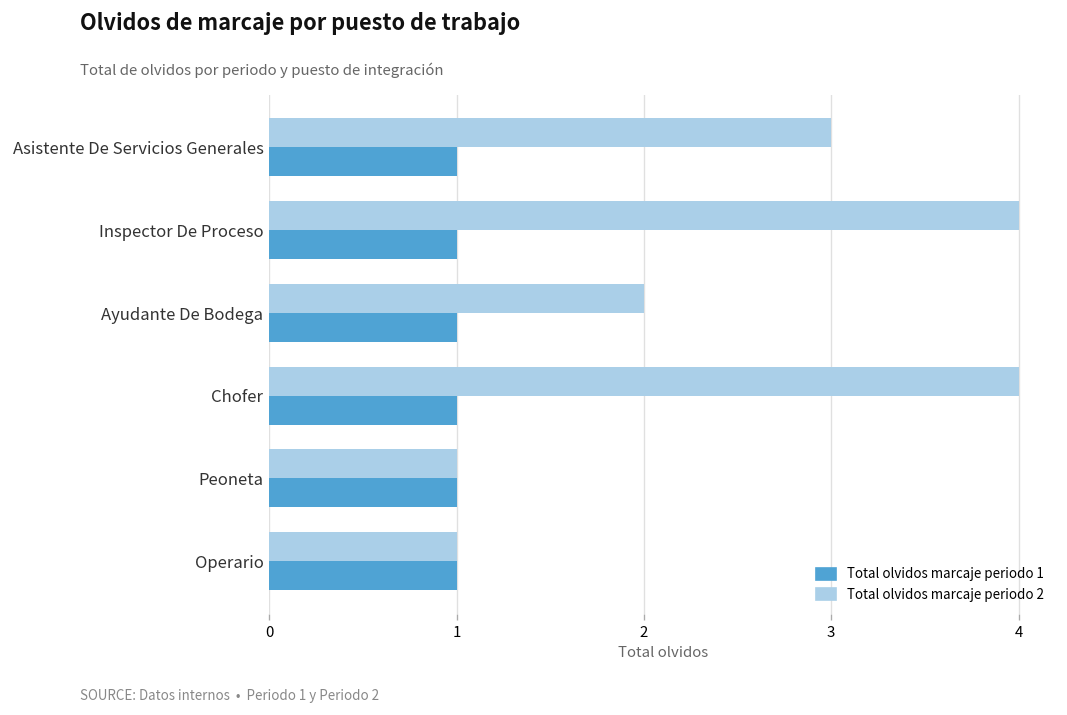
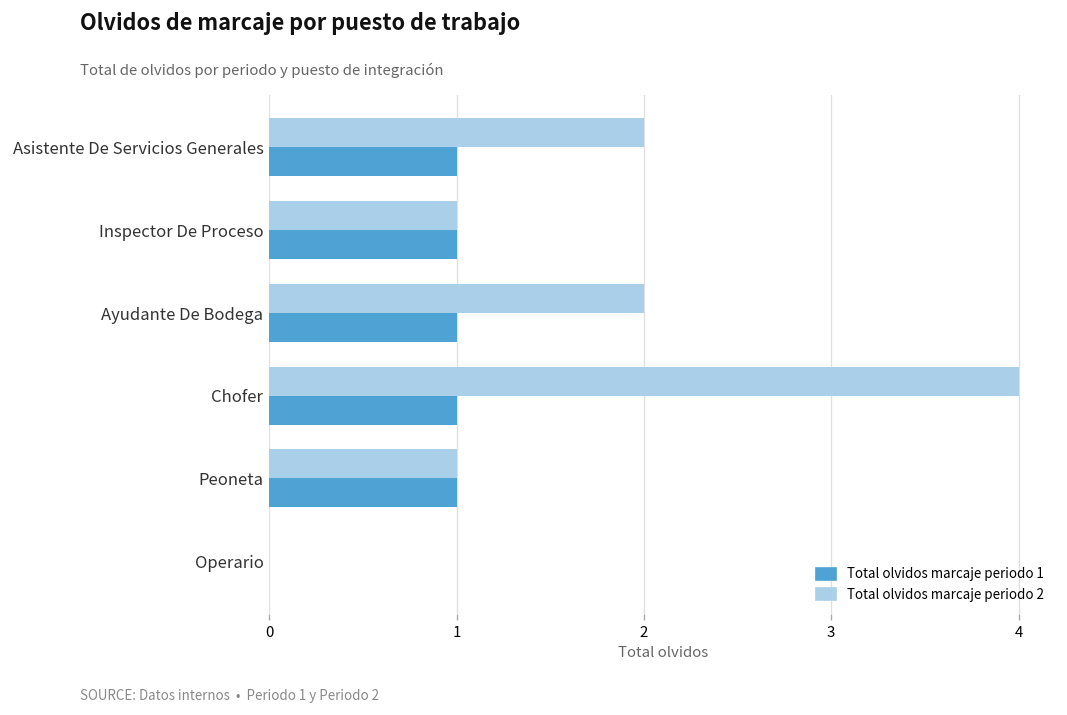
Total olvidos marcaje periodo 2, Asistente De Servicios Generales: 3 -> 2
Total olvidos marcaje periodo 2, Inspector De Proceso: 4 -> 1
Total olvidos marcaje periodo 2, Operario: 1 -> 0
Total olvidos marcaje periodo 1, Operario: 1 -> 0
